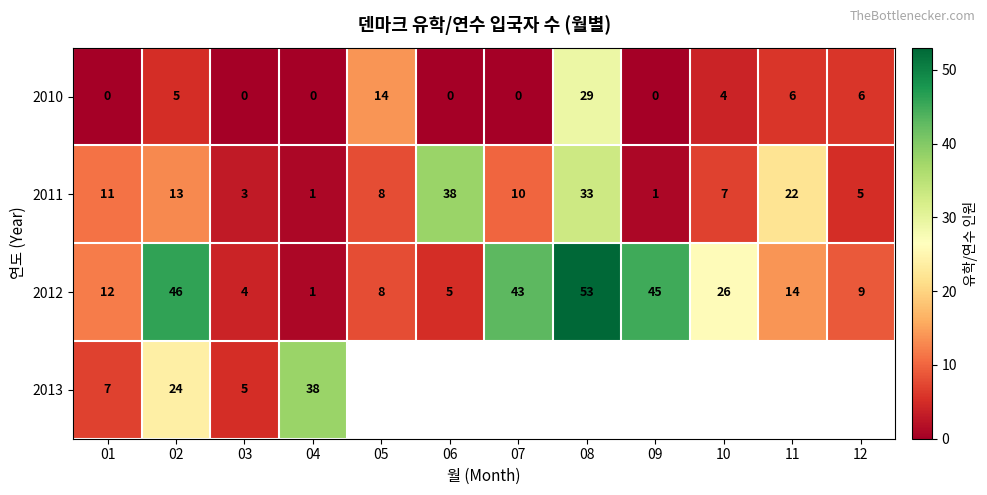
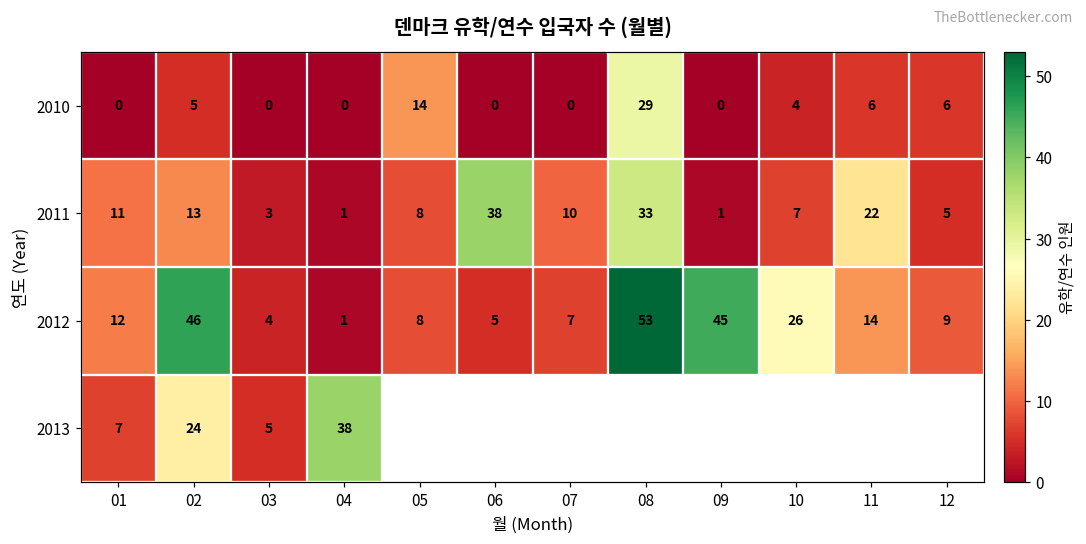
2012, 07: 43 -> 7
